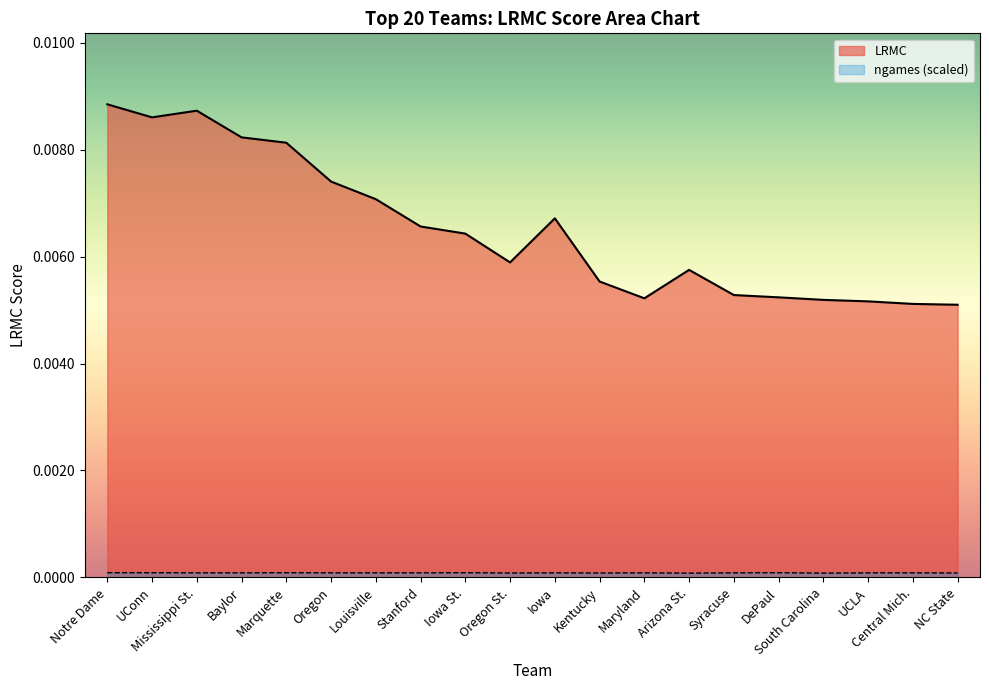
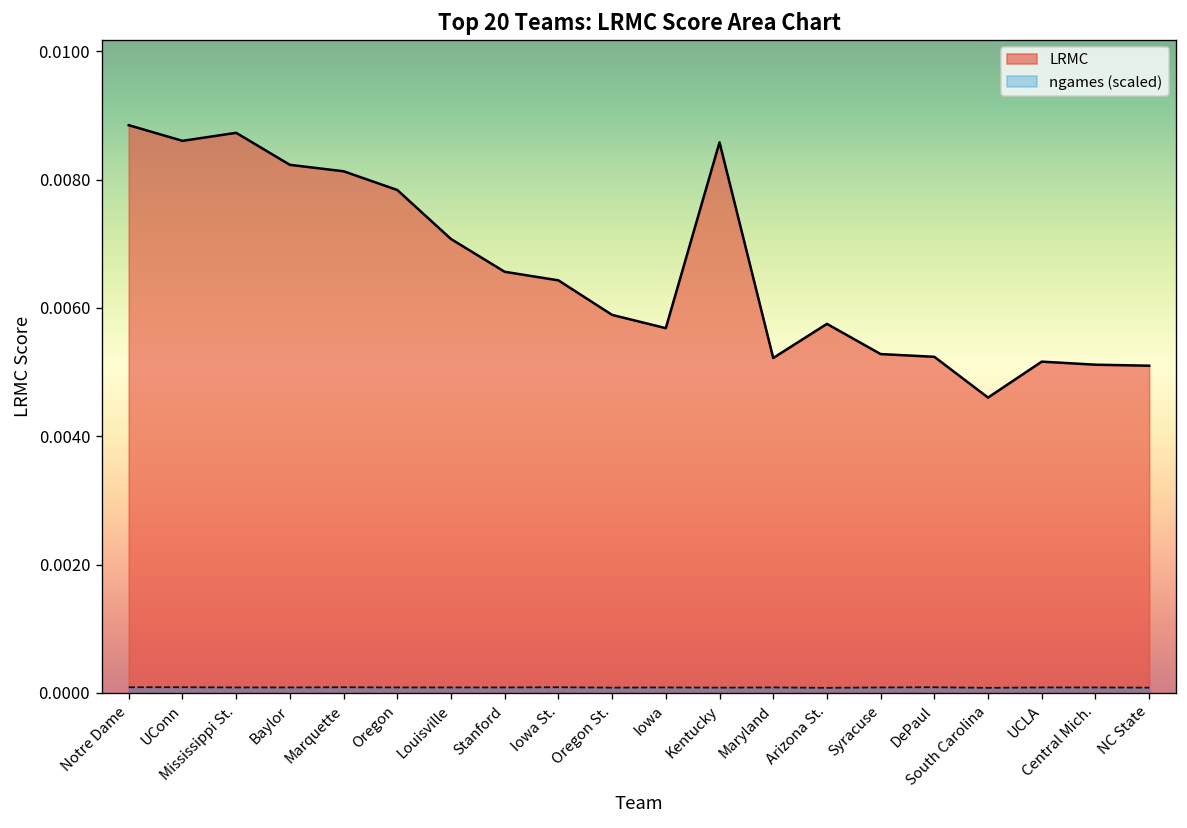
LRMC, Oregon: 0.0074 -> 0.0078
LRMC, Iowa: 0.0067 -> 0.0057
LRMC, Kentucky: 0.0055 -> 0.0086
LRMC, South Carolina: 0.0052 -> 0.0046
